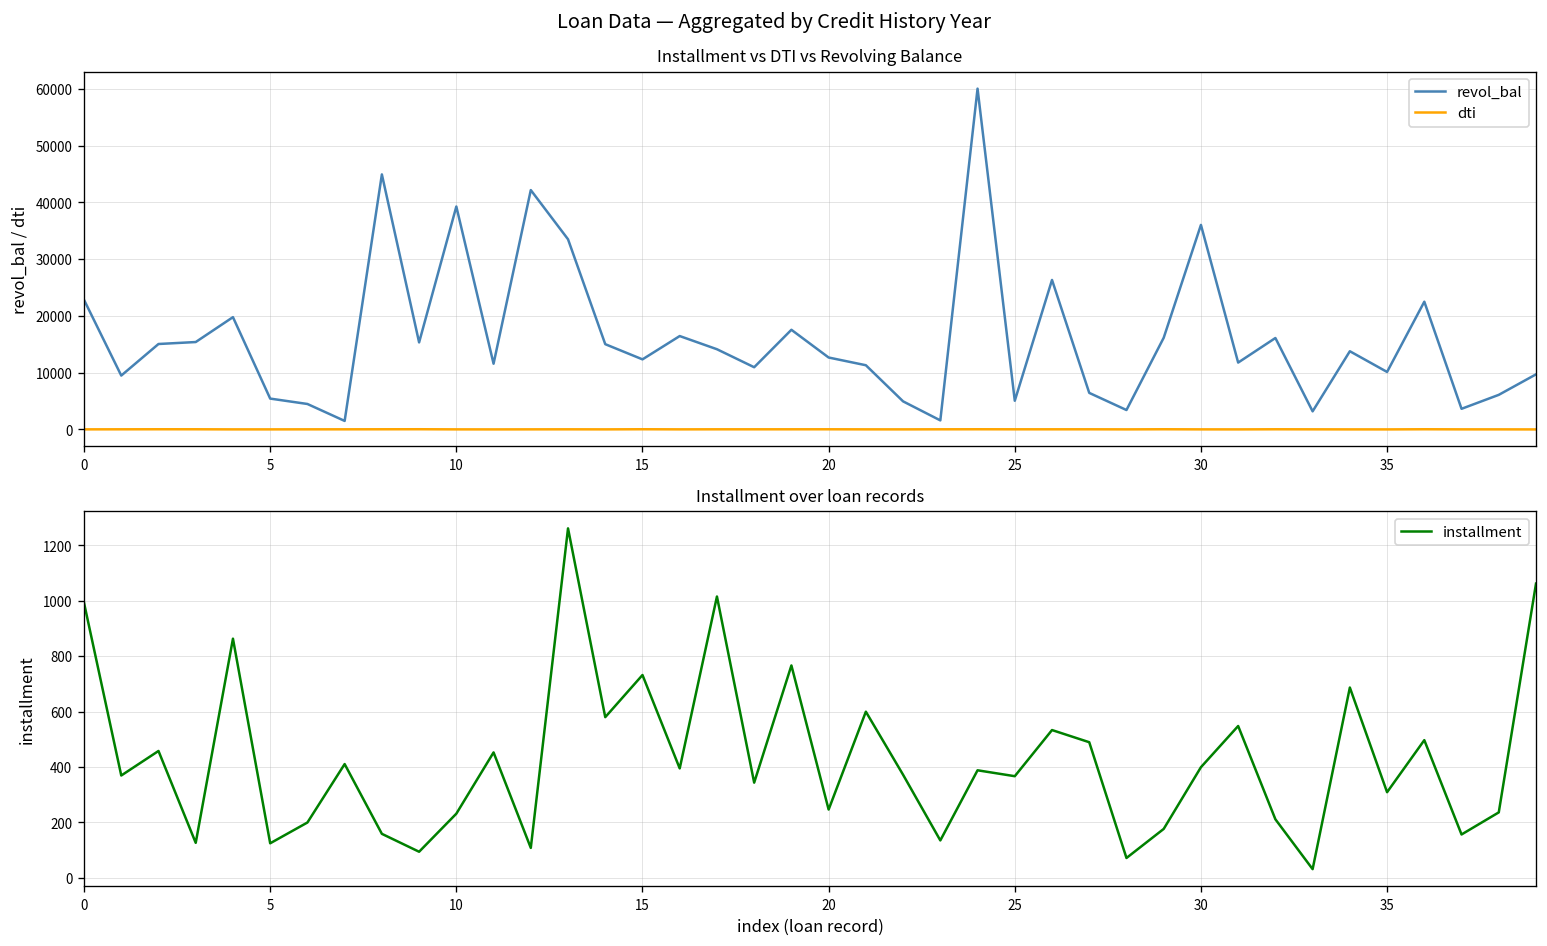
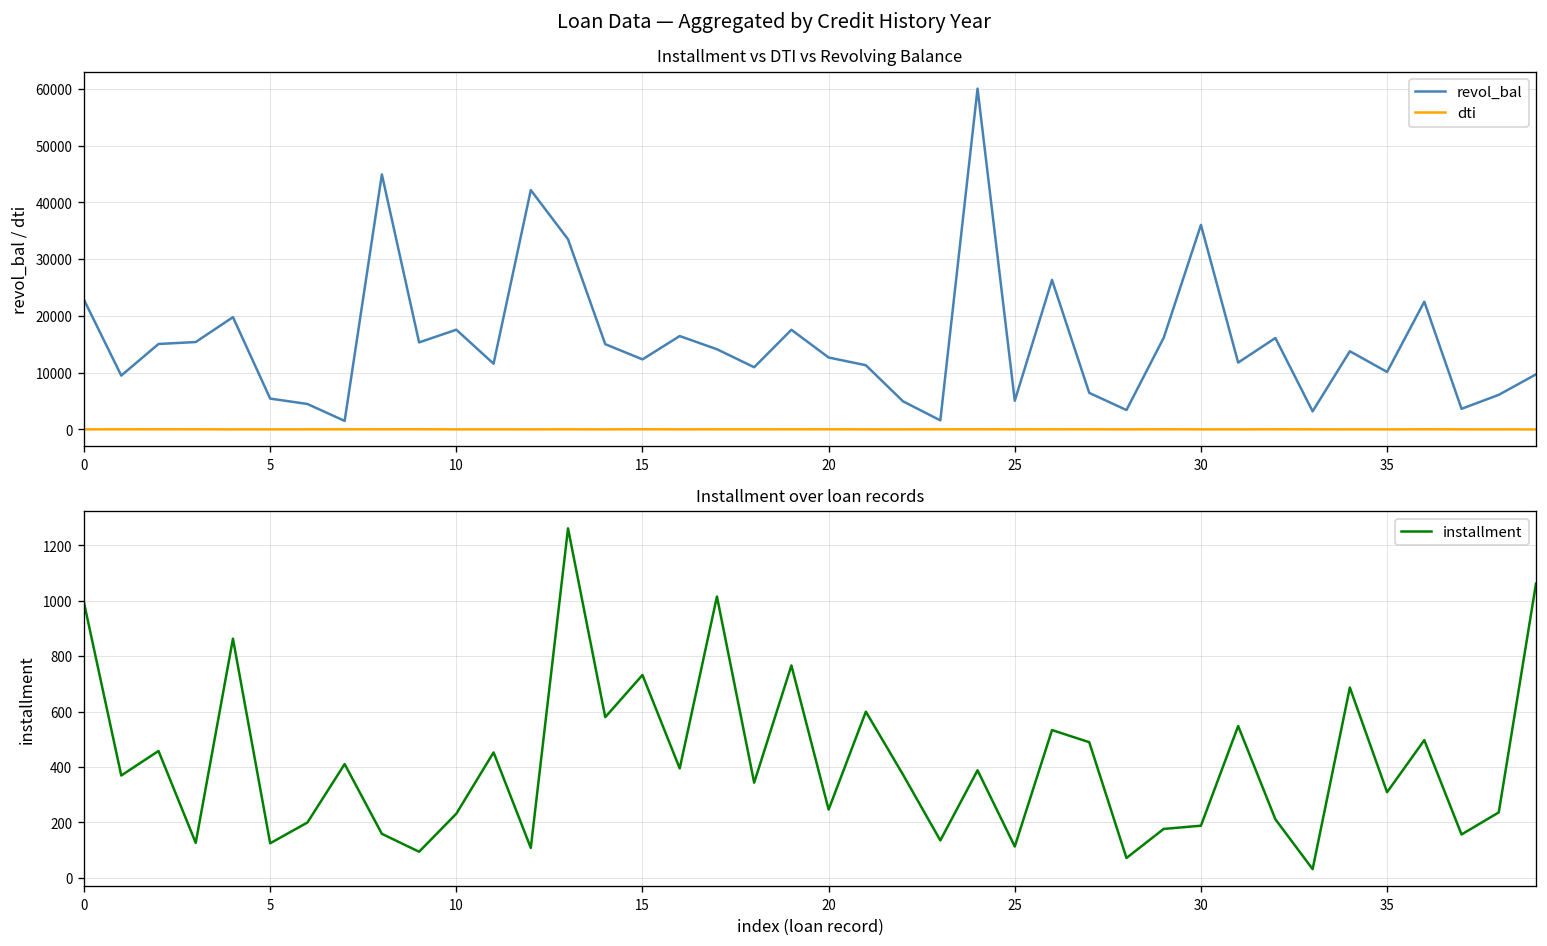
Installment vs DTI vs Revolving Balance, revol_bal, 10: 39000 -> 18000
Installment over loan records, 25: 370 -> 110
Installment over loan records, 30: 400 -> 190
